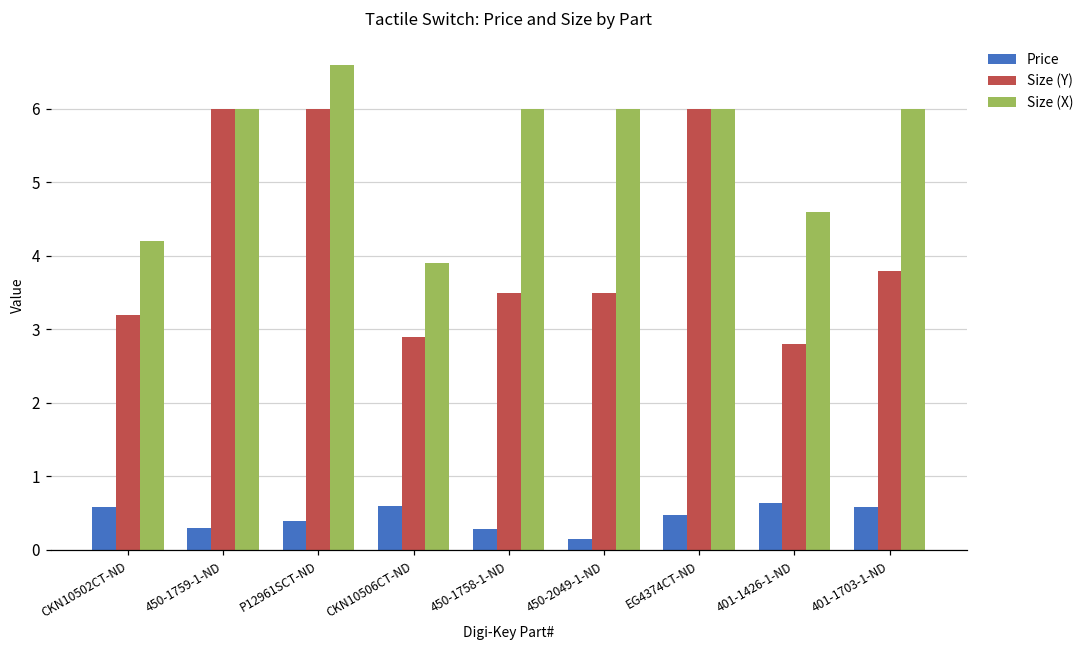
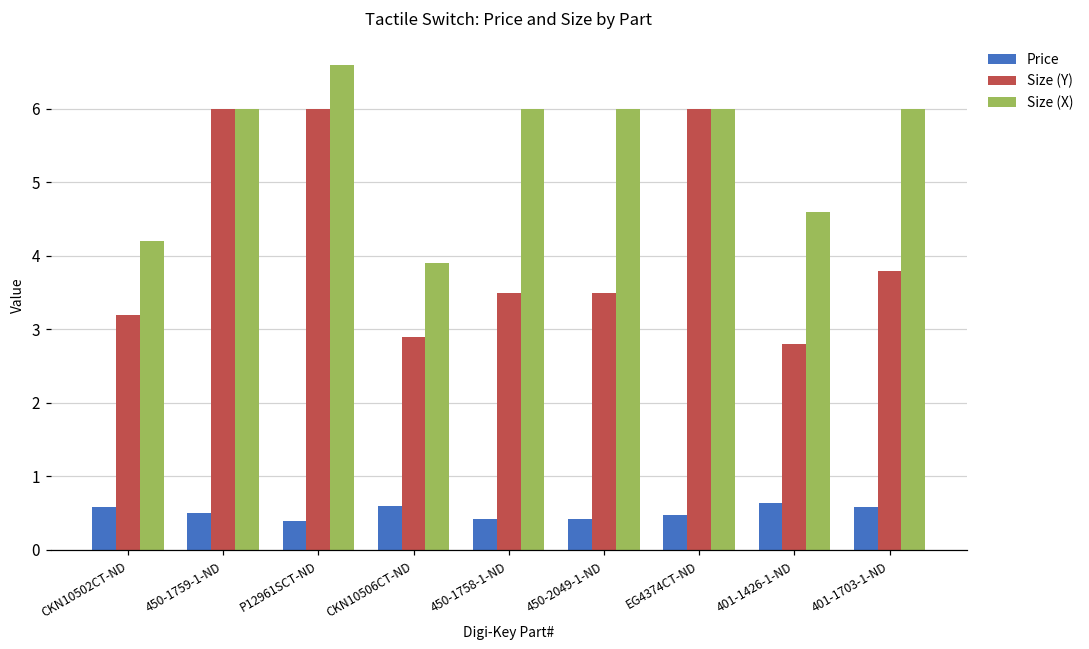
Price, 450-1759-1-ND: 0.3 -> 0.5
Price, 450-1758-1-ND: 0.3 -> 0.4
Price, 450-2049-1-ND: 0.2 -> 0.4
